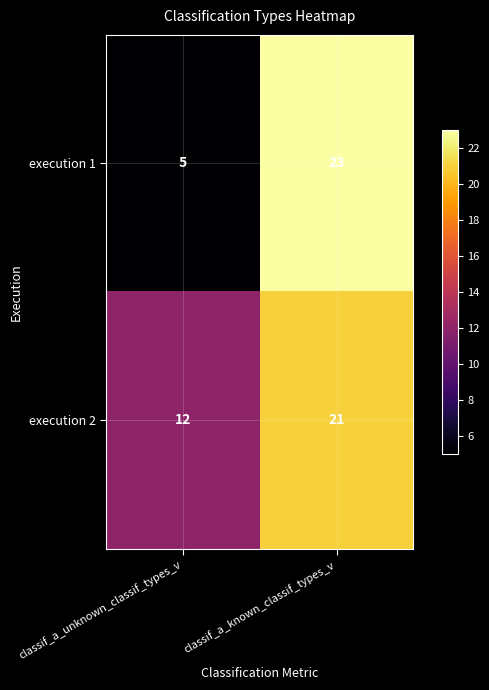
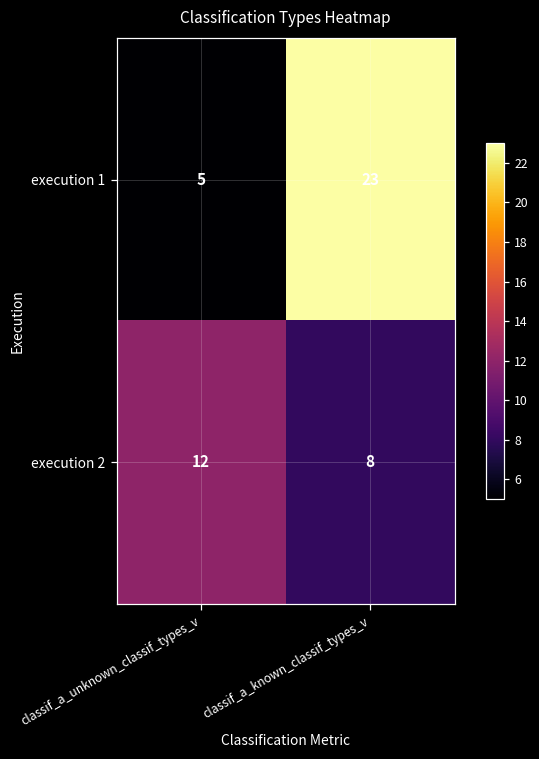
execution 2, classif_a_known_classif_types_v: 21 -> 8
